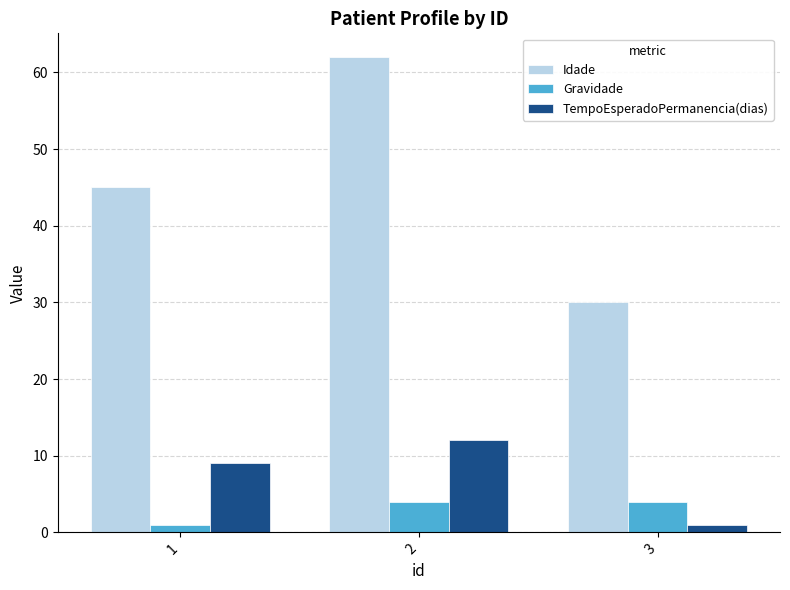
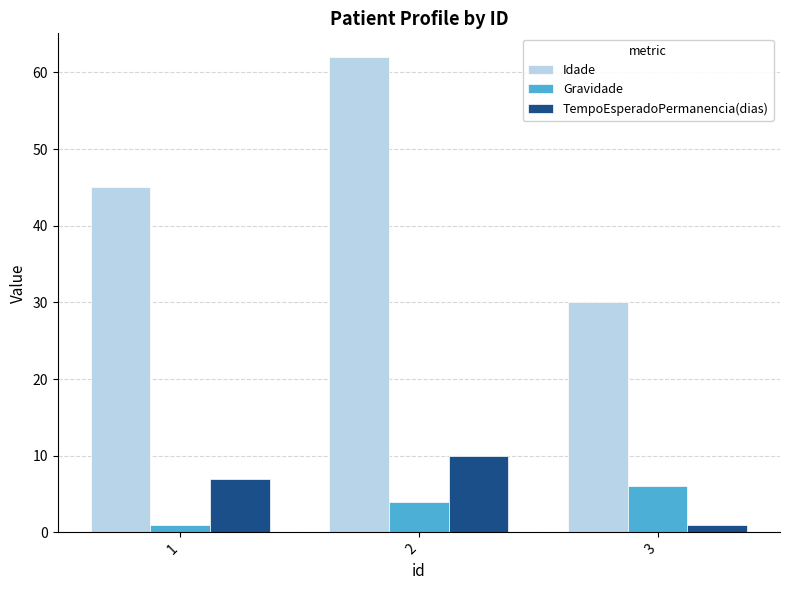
TempoEsperadoPermanencia(dias), 1: 9 -> 7
TempoEsperadoPermanencia(dias), 2: 12 -> 10
Gravidade, 3: 4 -> 6
